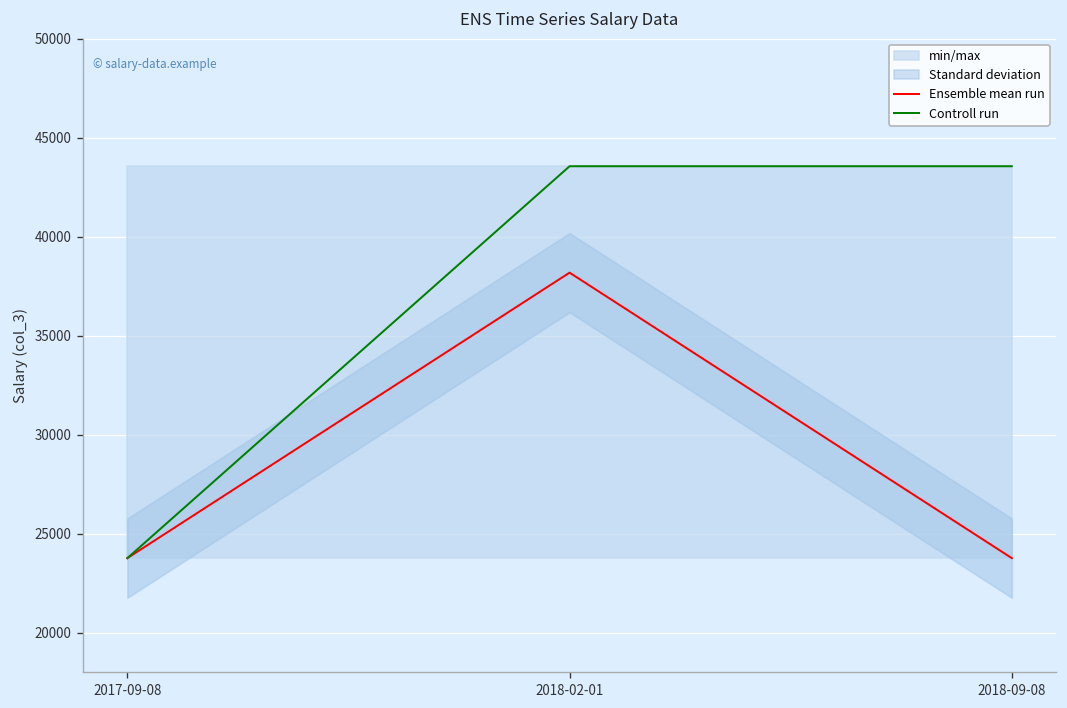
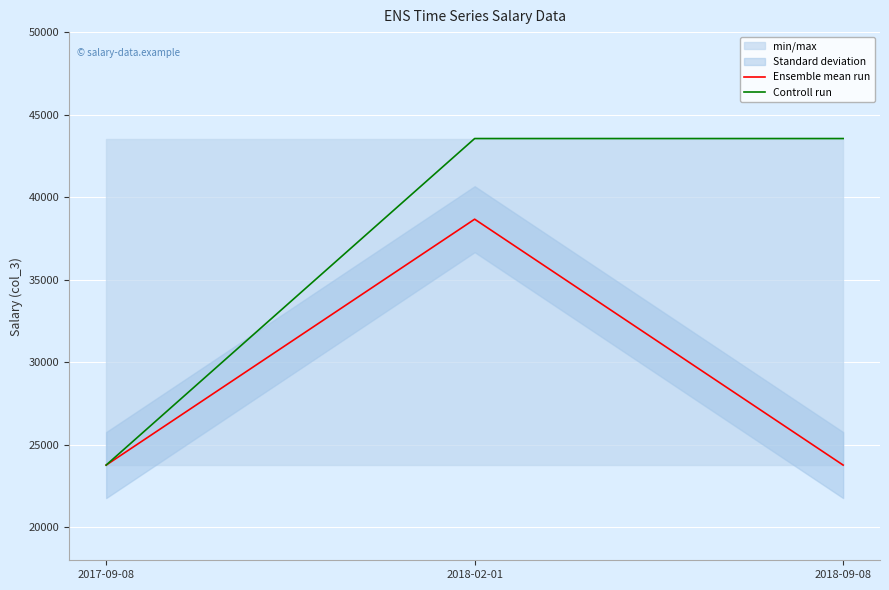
Ensemble mean run, 2018-02-01: 38200 -> 38700
